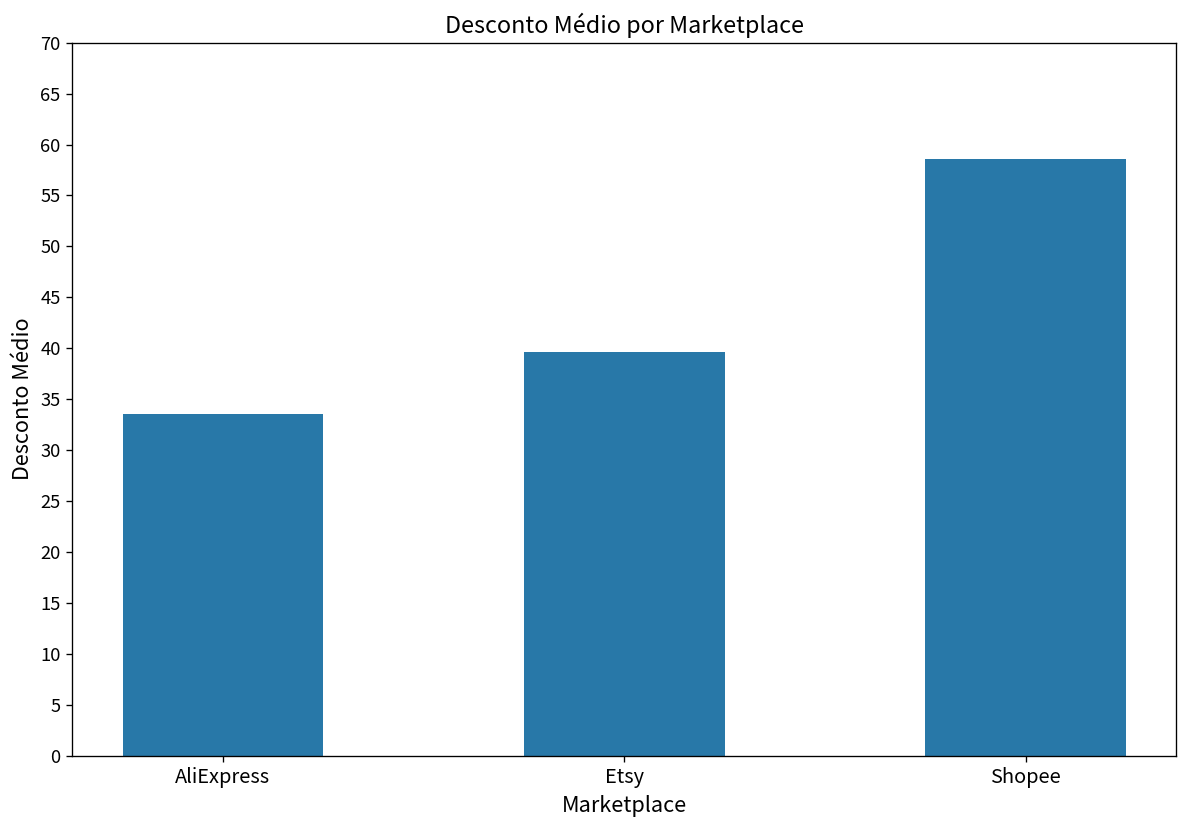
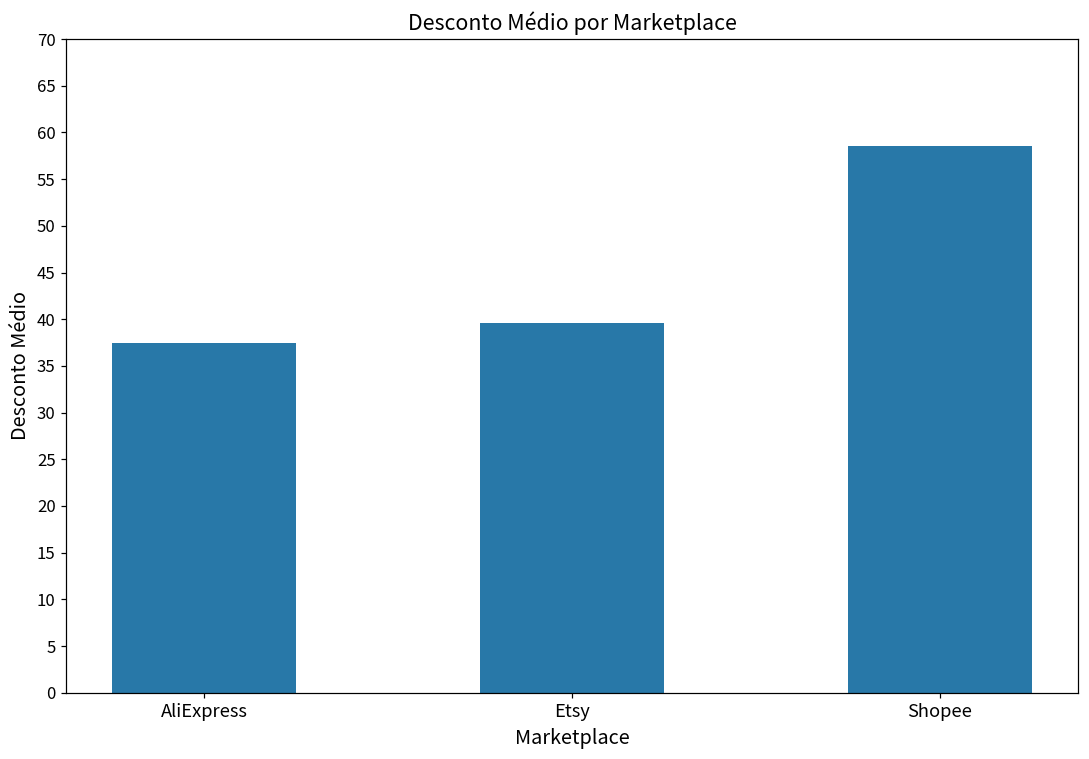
AliExpress: 34 -> 37
